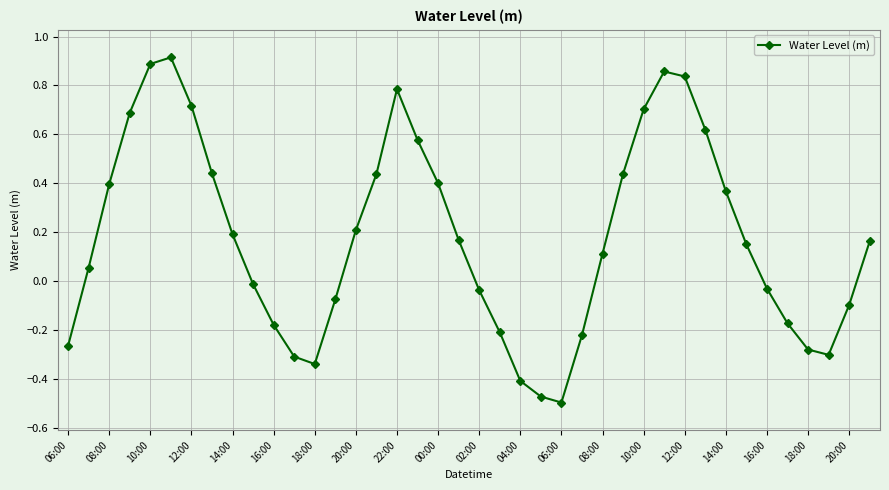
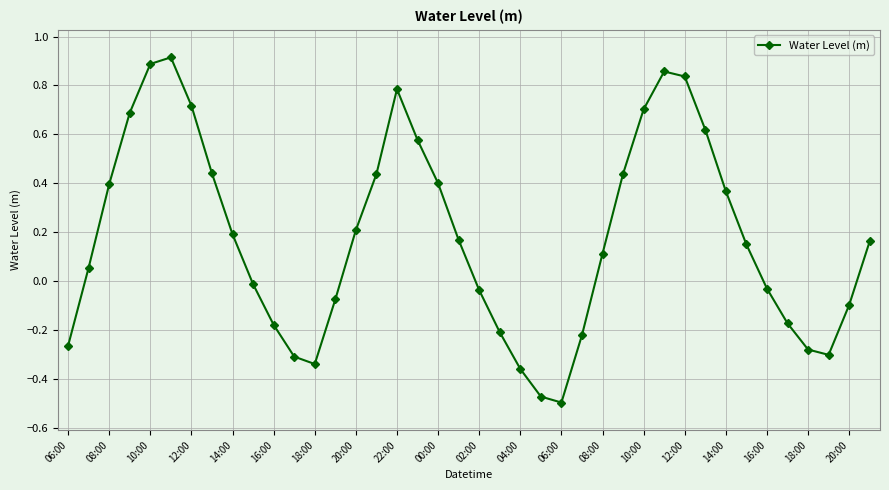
04:00: -0.41 -> -0.36
